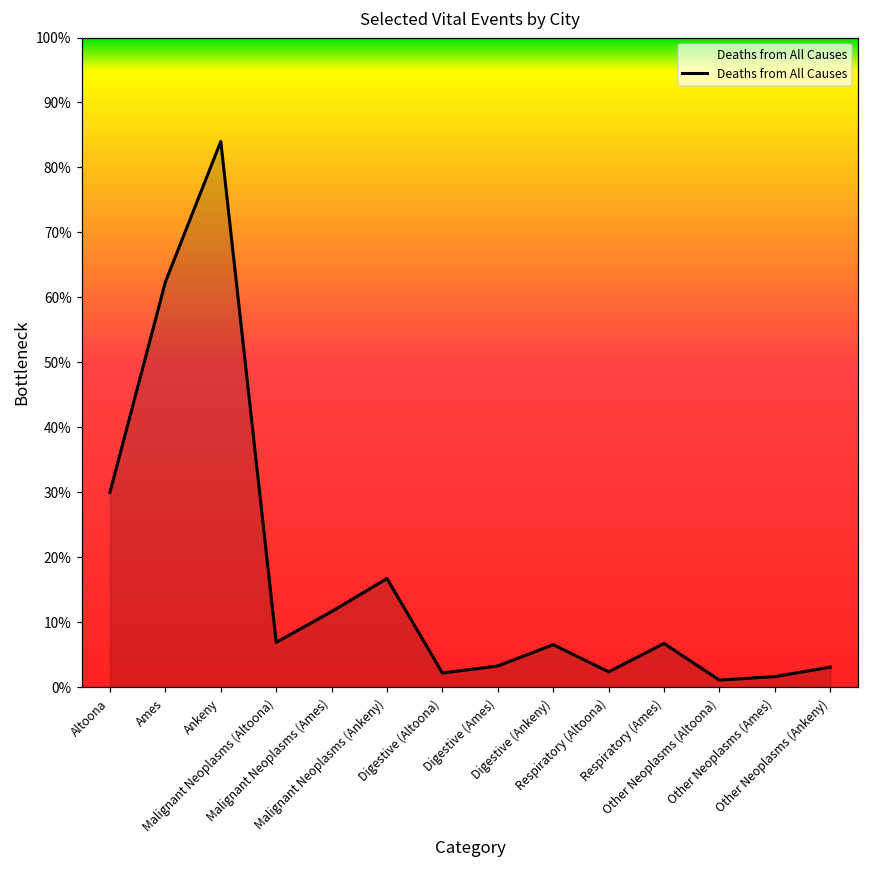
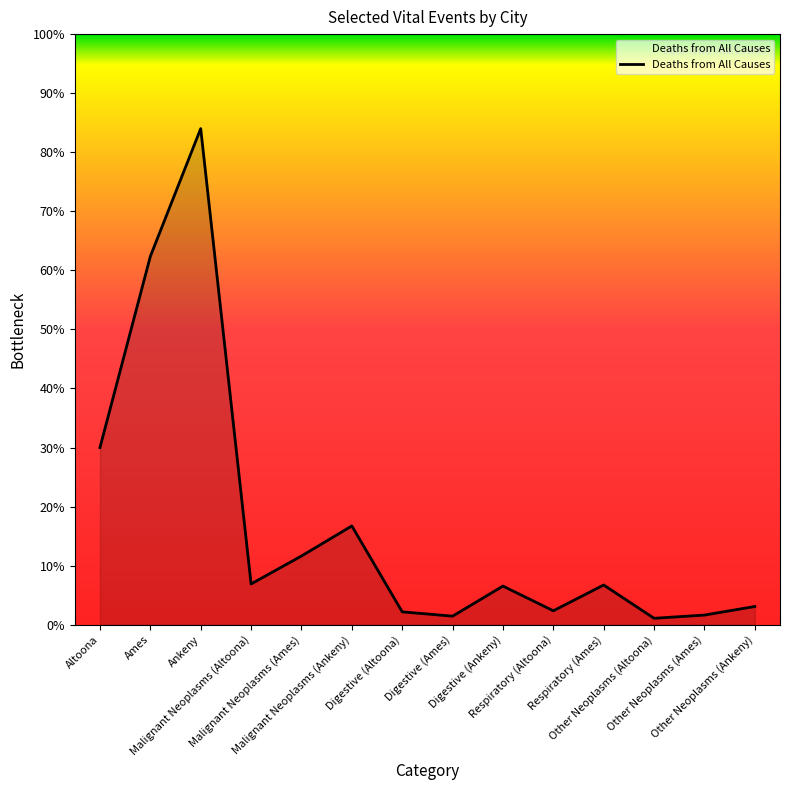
Digestive (Ames): 3% -> 1%
